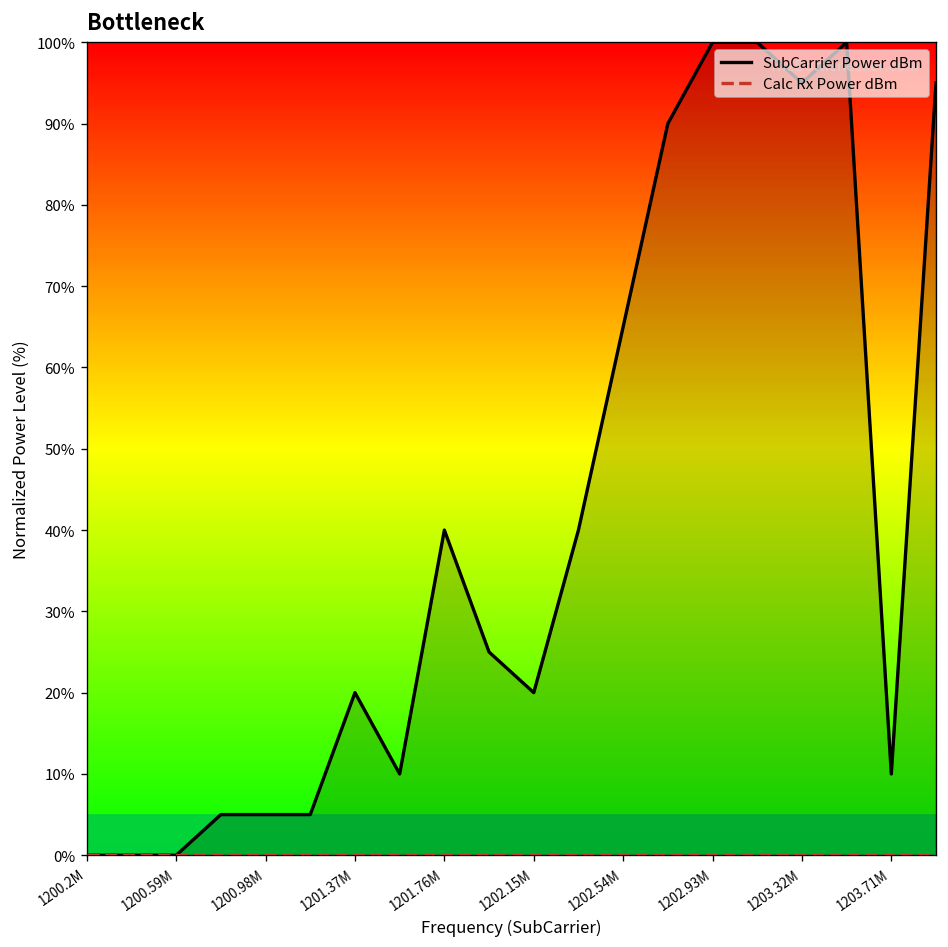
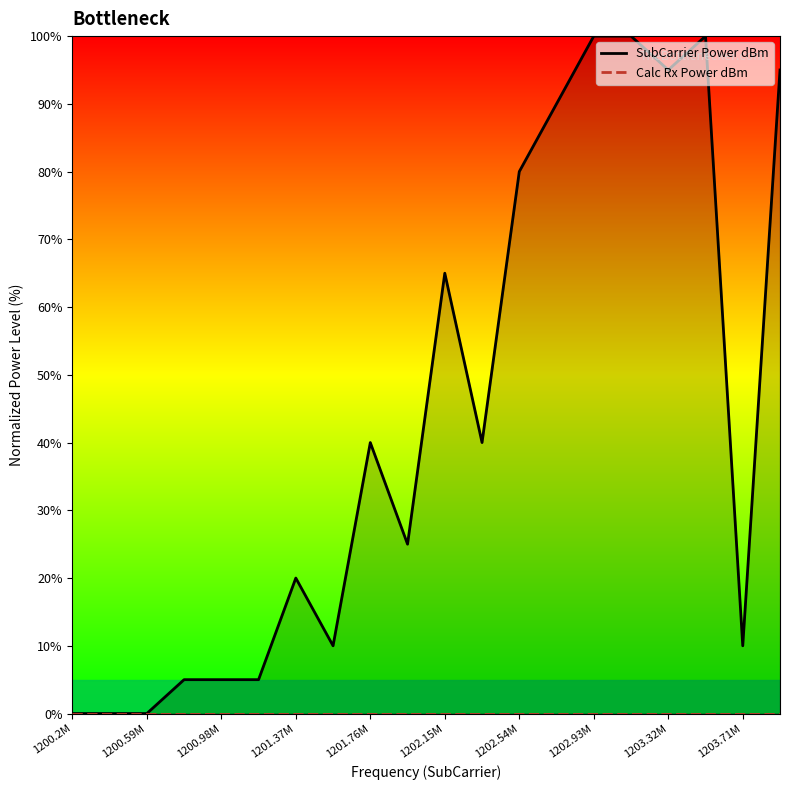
SubCarrier Power dBm, 1202.15M: 20% -> 65%
SubCarrier Power dBm, 1202.54M: 65% -> 80%
